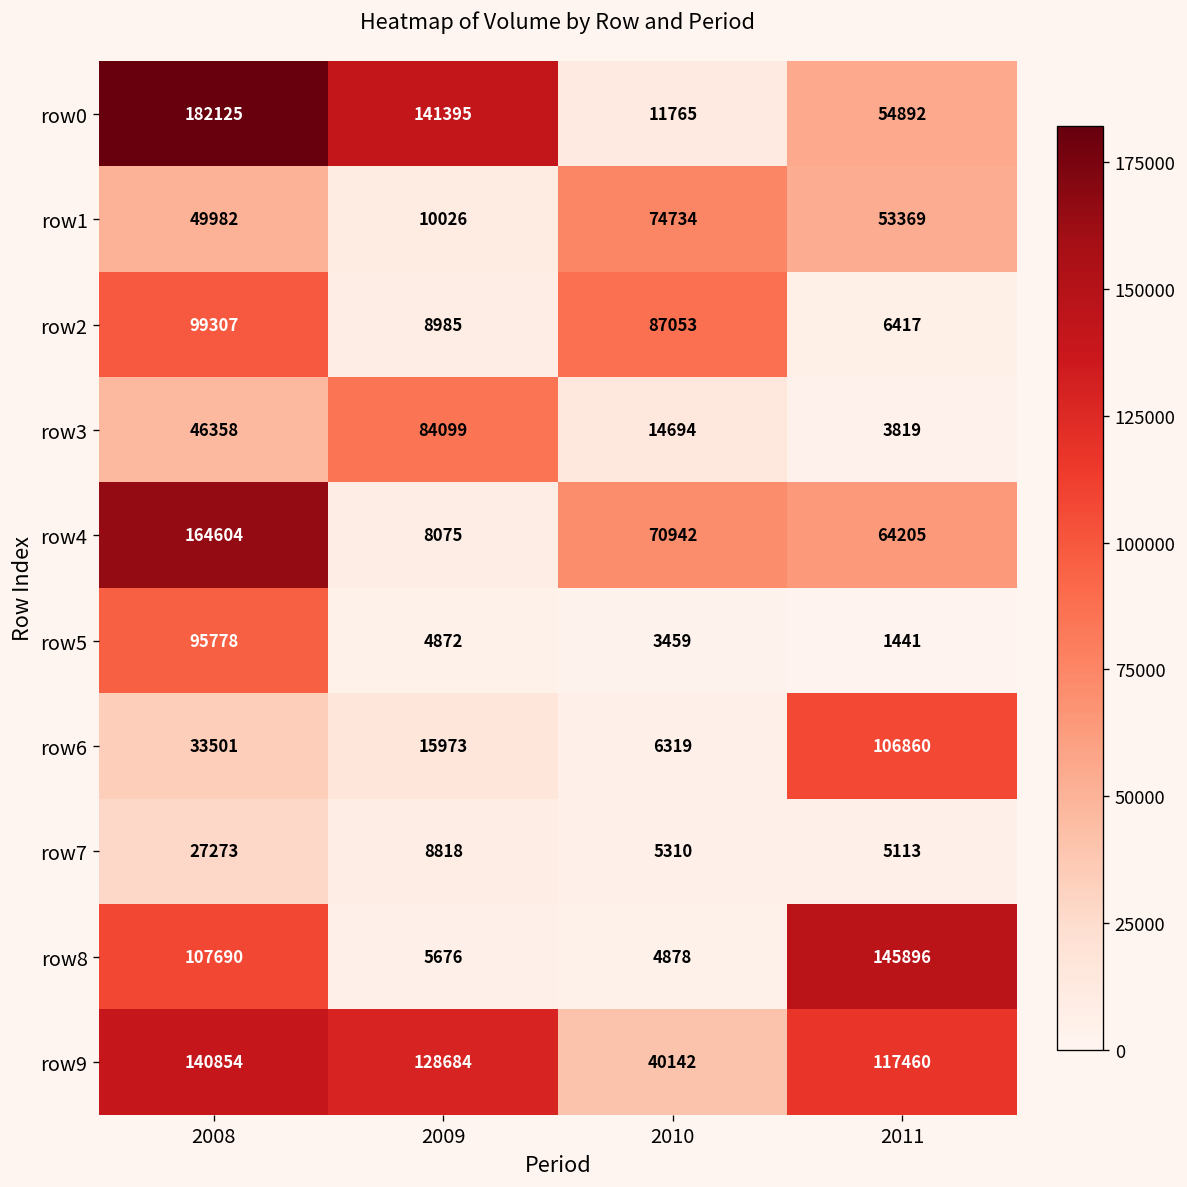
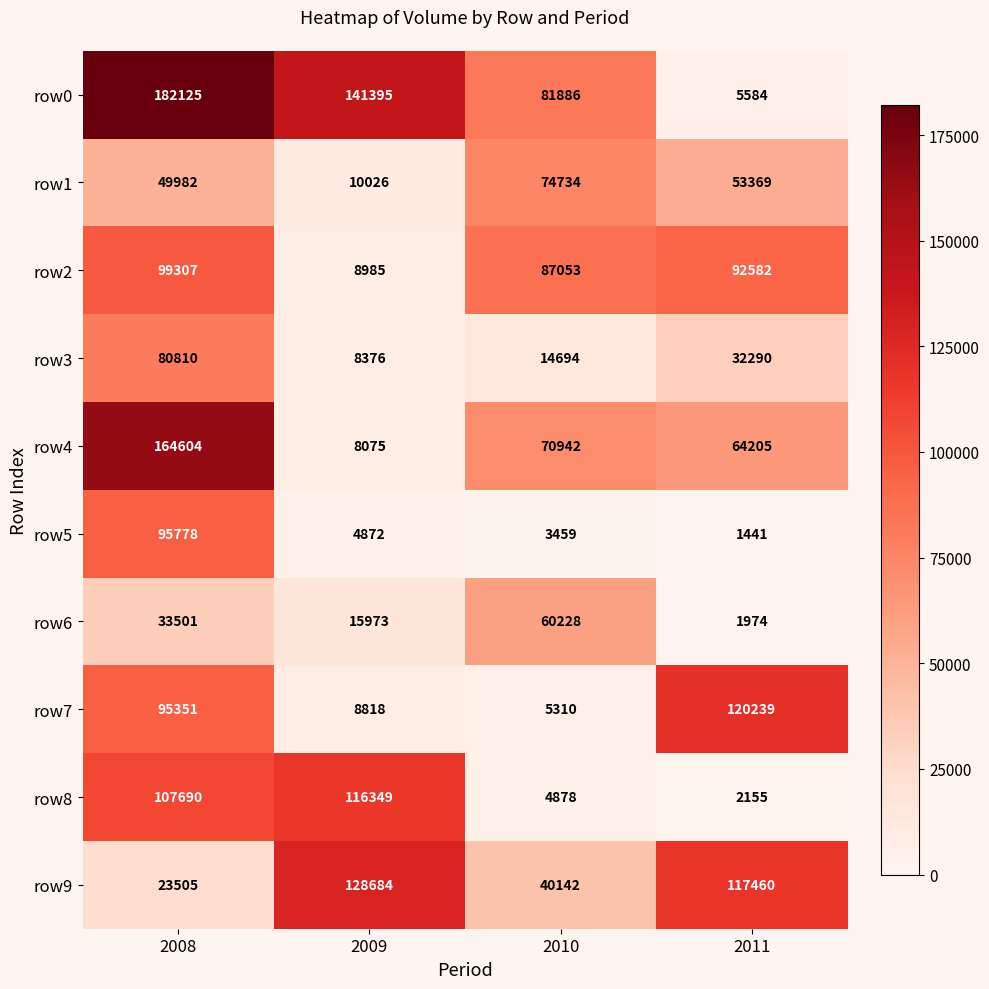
row0, 2010: 11765 -> 81886
row0, 2011: 54892 -> 5584
row2, 2011: 6417 -> 92582
row3, 2008: 46358 -> 80810
row3, 2009: 84099 -> 8376
row3, 2011: 3819 -> 32290
row6, 2010: 6319 -> 60228
row6, 2011: 106860 -> 1974
row7, 2008: 27273 -> 95351
row7, 2011: 5113 -> 120239
row8, 2009: 5676 -> 116349
row8, 2011: 145896 -> 2155
row9, 2008: 140854 -> 23505
